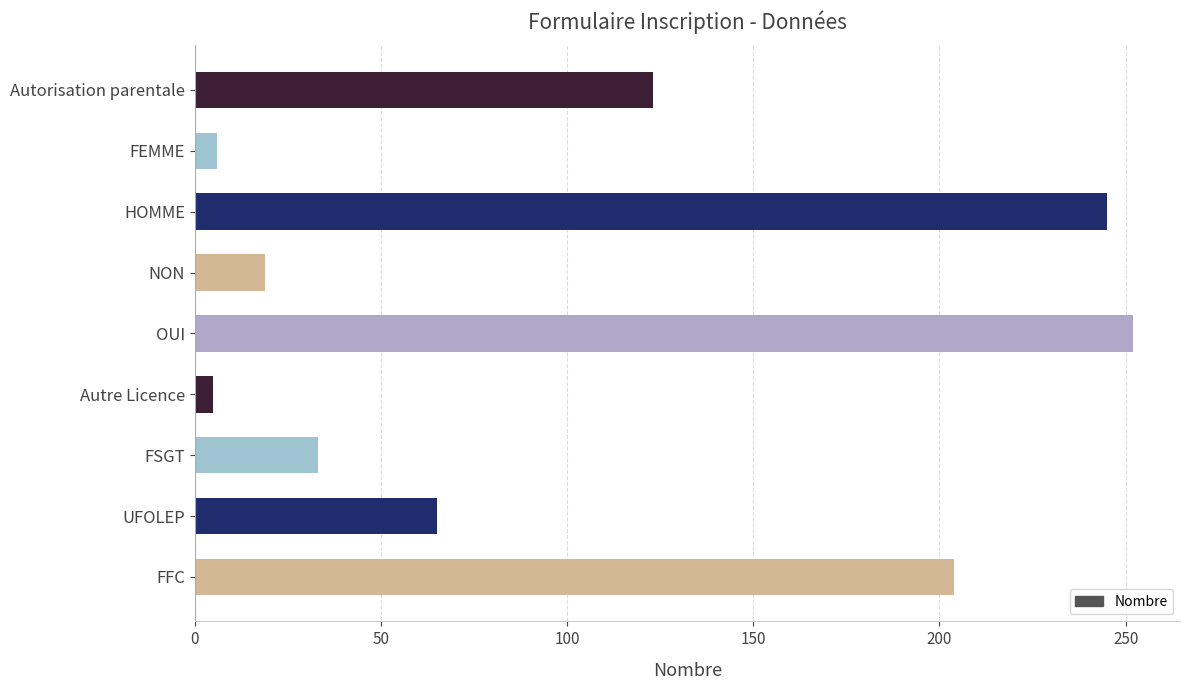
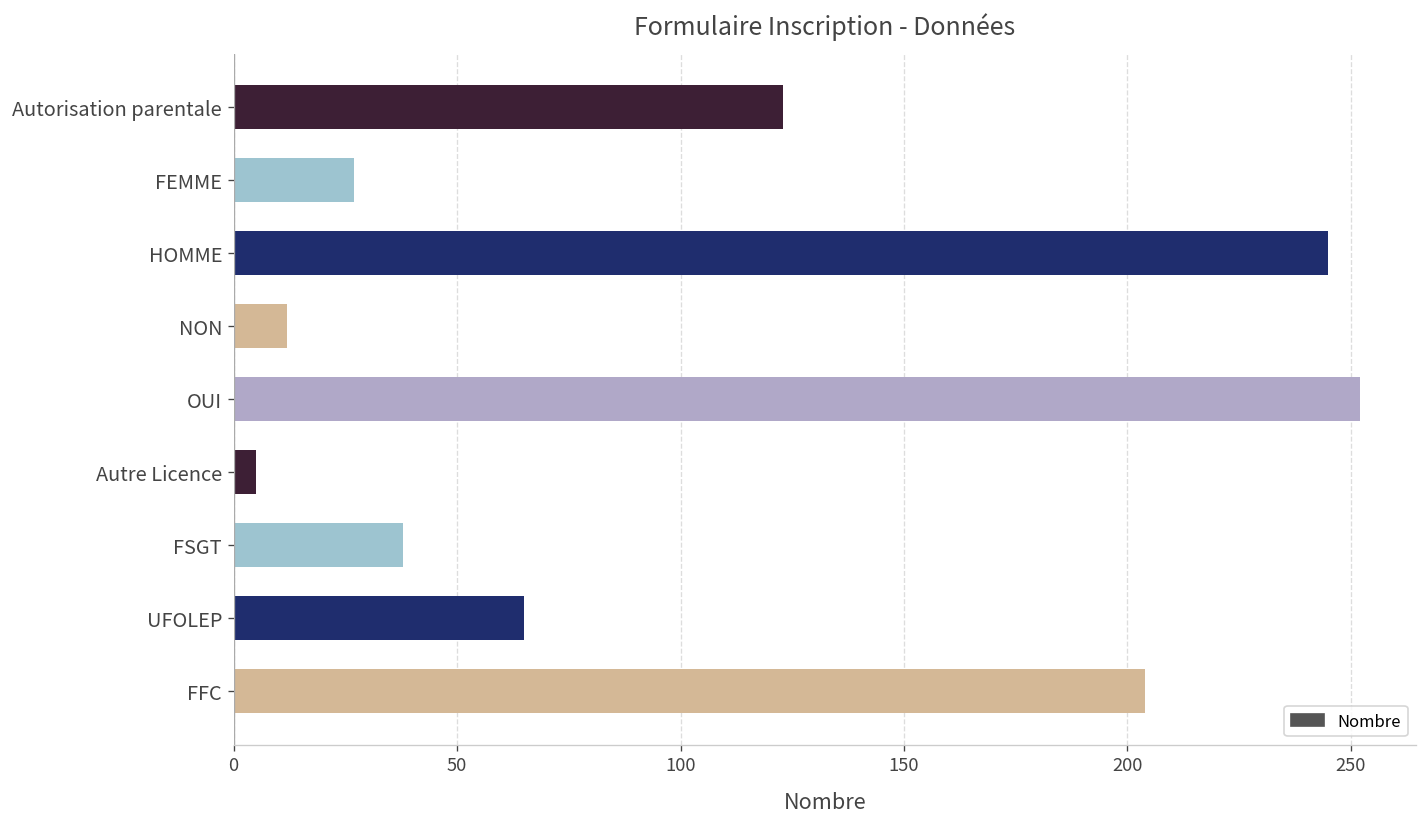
FEMME: 6 -> 27
NON: 19 -> 12
FSGT: 33 -> 38
